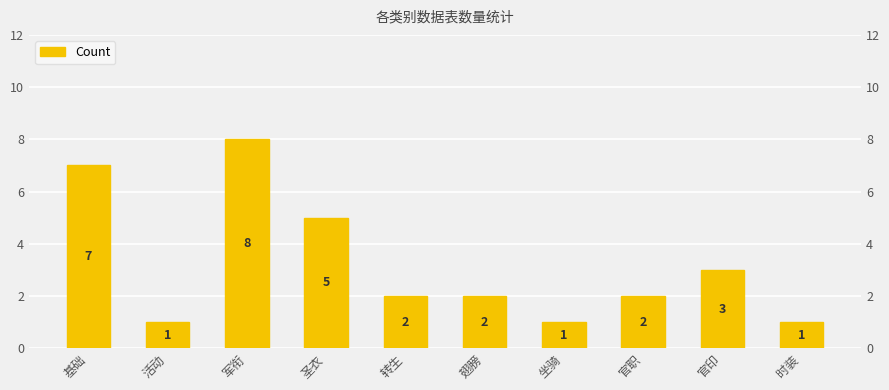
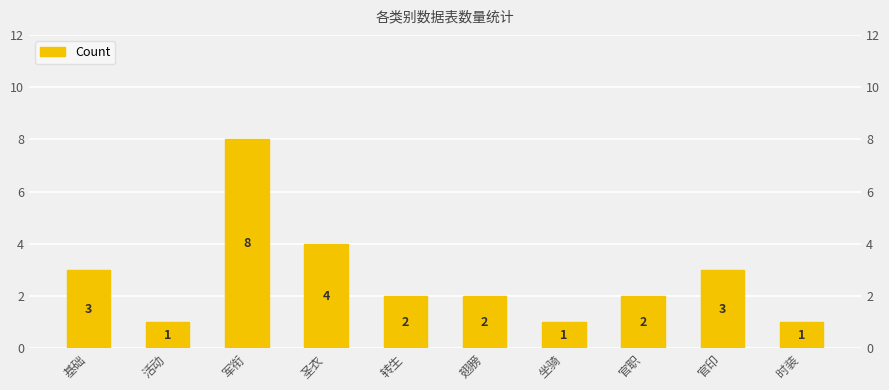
基础: 7 -> 3
圣衣: 5 -> 4
